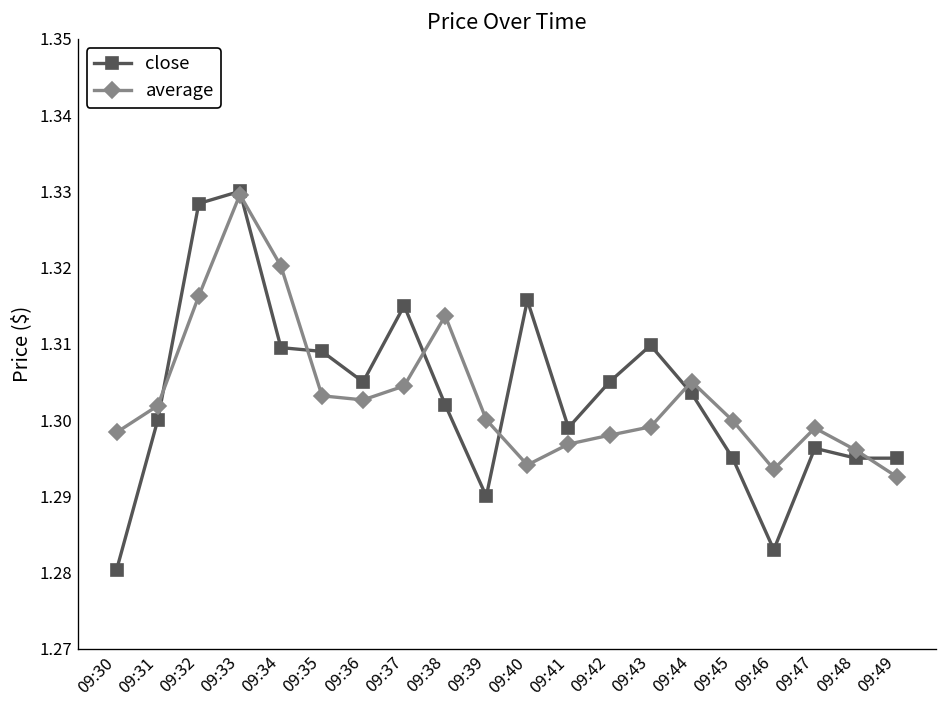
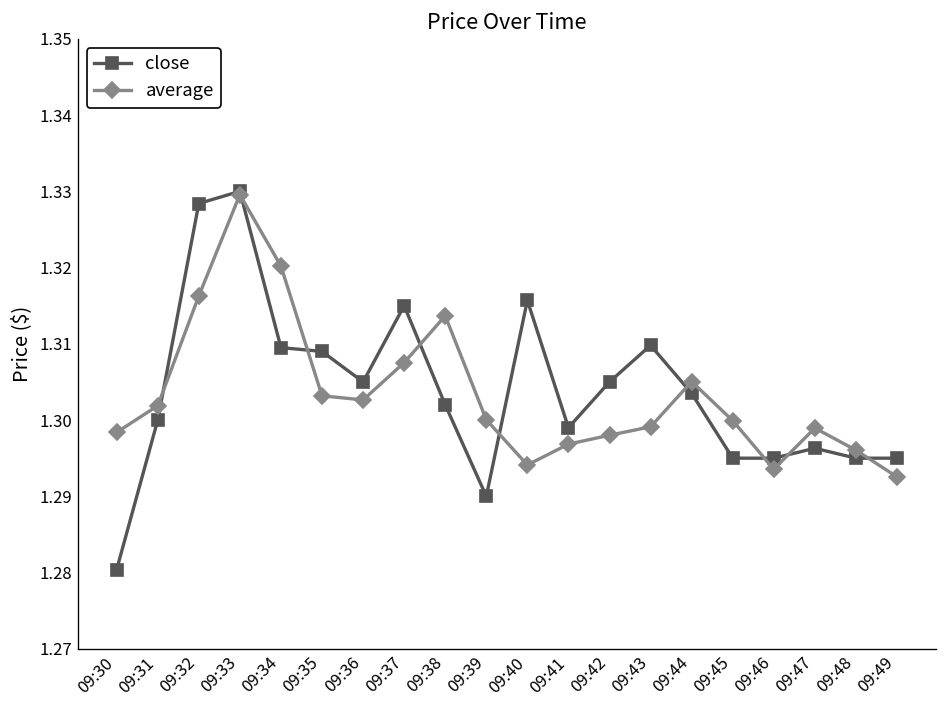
average, 09:37: 1.304 -> 1.308
close, 09:46: 1.283 -> 1.295
